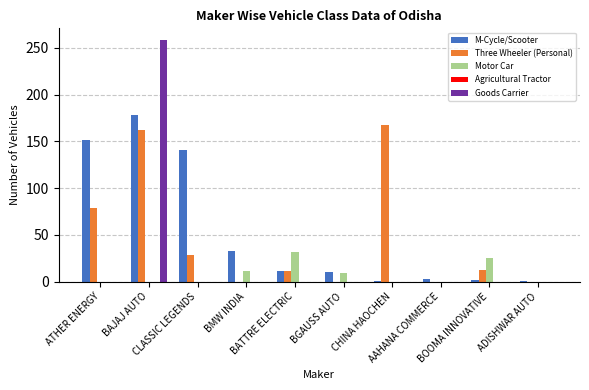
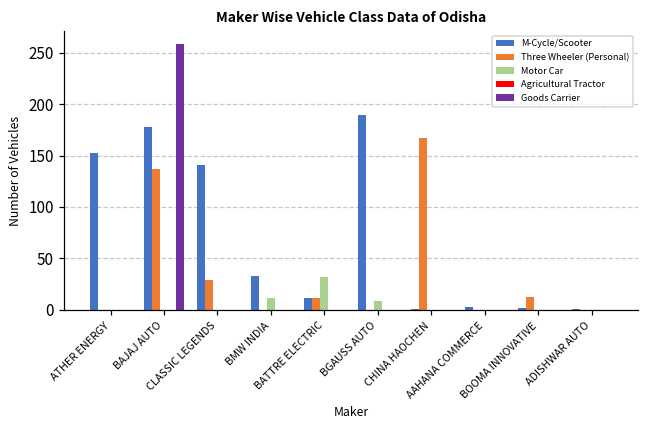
Three Wheeler (Personal), ATHER ENERGY: 80 -> 0
Three Wheeler (Personal), BAJAJ AUTO: 160 -> 140
M-Cycle/Scooter, BGAUSS AUTO: 10 -> 190
Motor Car, BOOMA INNOVATIVE: 30 -> 0
